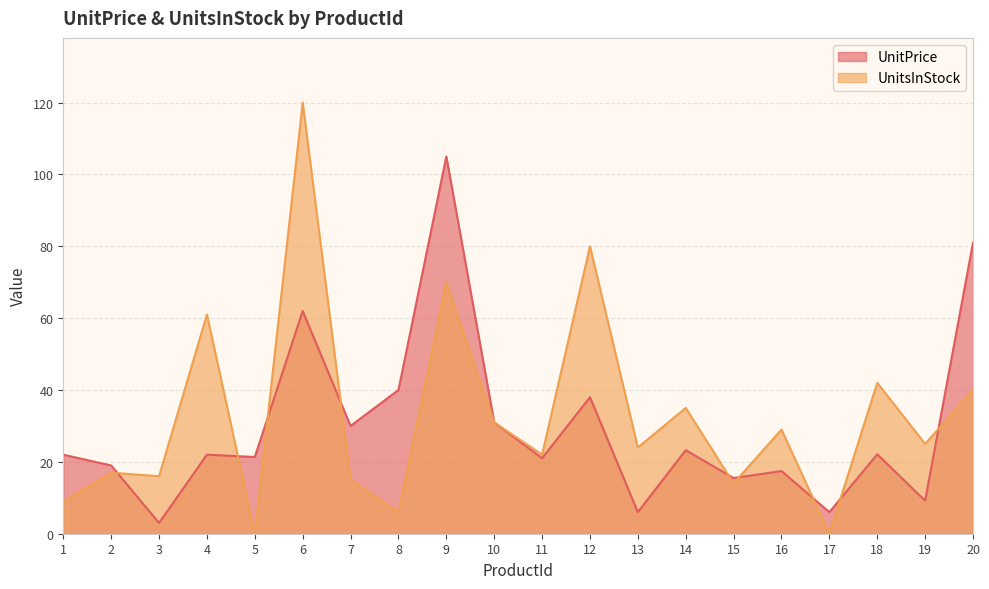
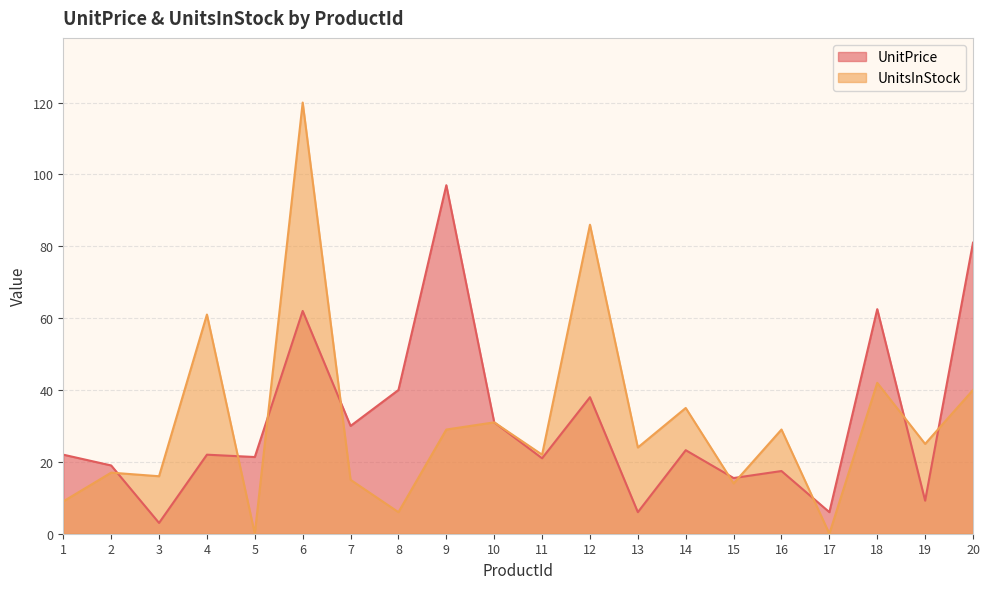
UnitPrice, 9: 105 -> 97
UnitsInStock, 9: 70 -> 29
UnitsInStock, 12: 80 -> 86
UnitPrice, 18: 22 -> 63
